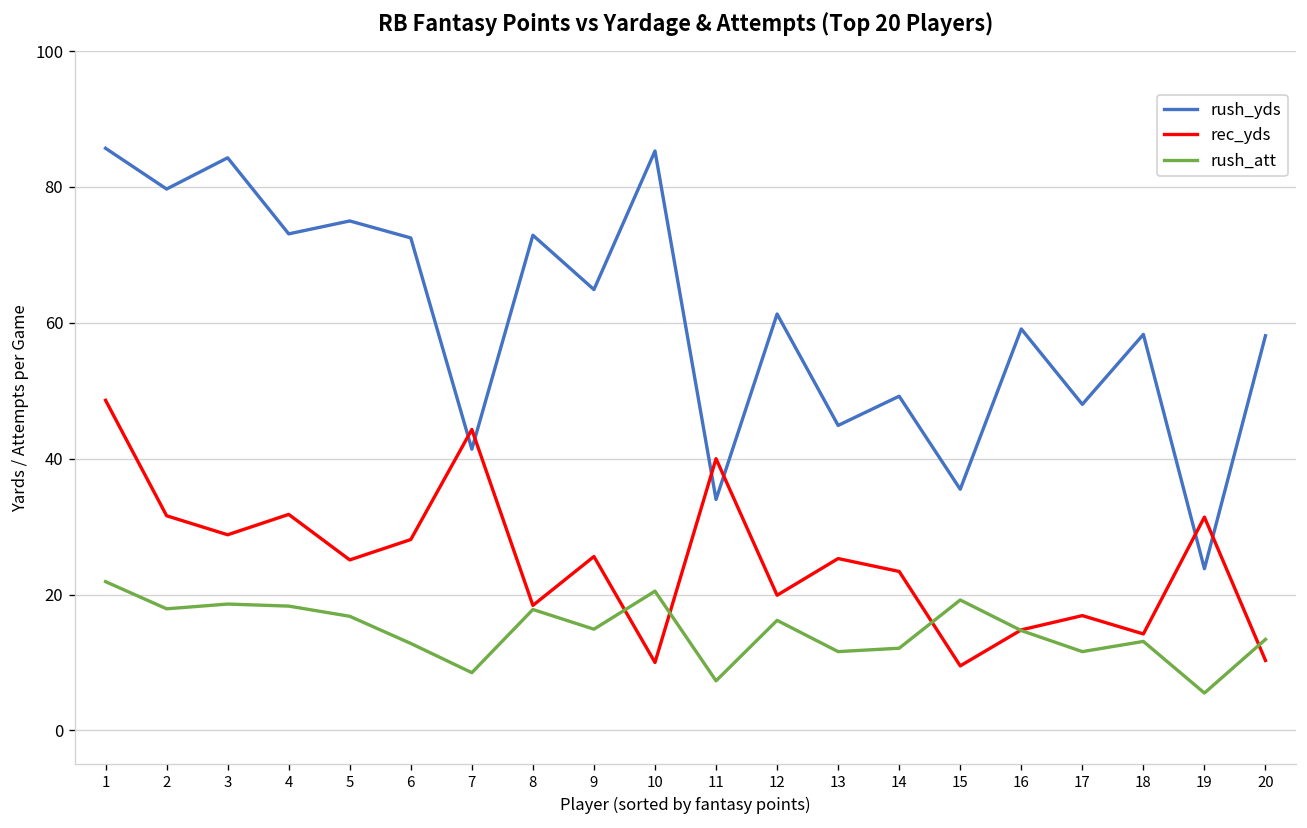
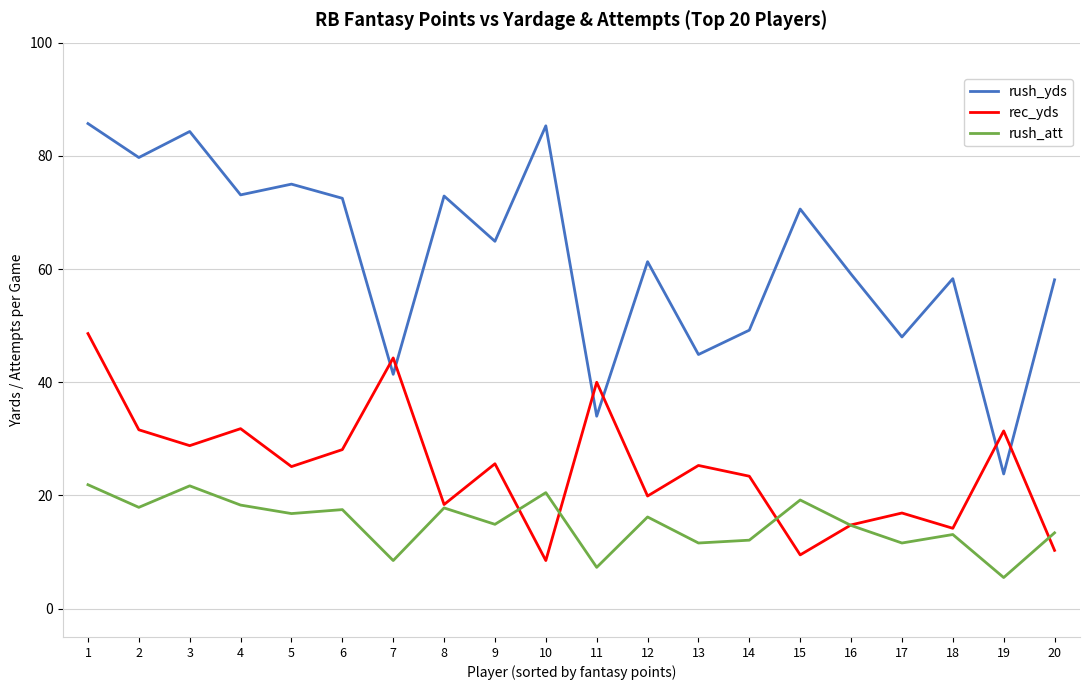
rush_att, 3: 19 -> 22
rush_att, 6: 13 -> 18
rec_yds, 10: 10 -> 9
rush_yds, 15: 36 -> 71
